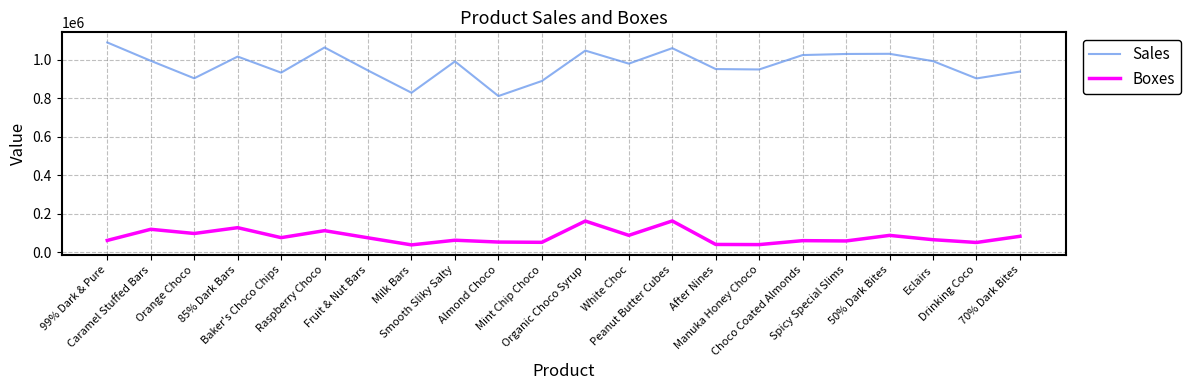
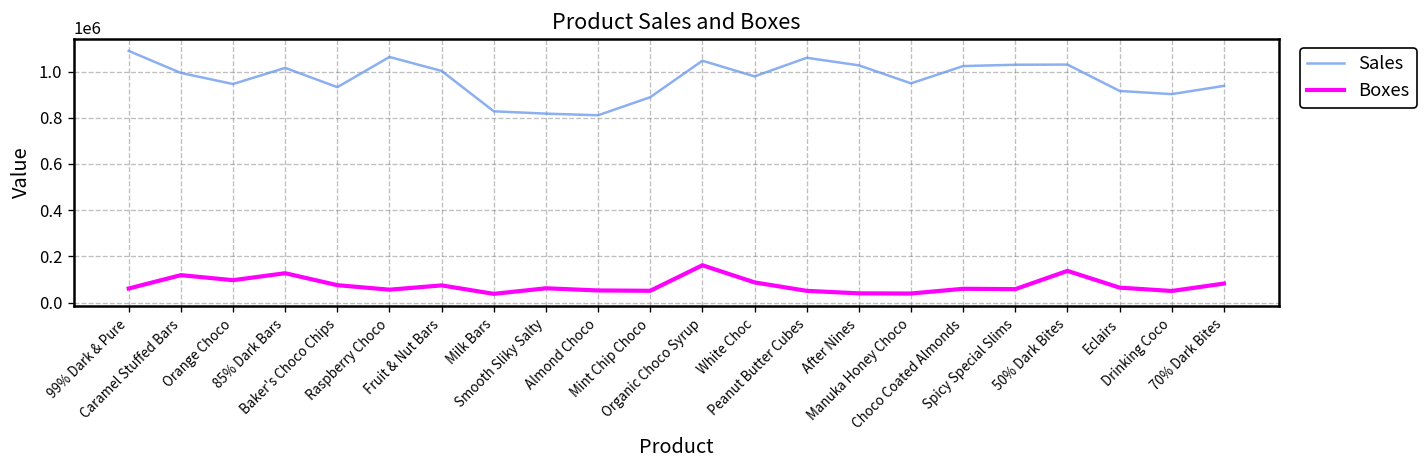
Sales, Orange Choco: 900000 -> 950000
Boxes, Raspberry Choco: 110000 -> 60000
Sales, Fruit & Nut Bars: 940000 -> 1000000
Sales, Smooth Sliky Salty: 990000 -> 820000
Boxes, Peanut Butter Cubes: 160000 -> 50000
Sales, After Nines: 950000 -> 1030000
Boxes, 50% Dark Bites: 90000 -> 140000
Sales, Eclairs: 990000 -> 920000
